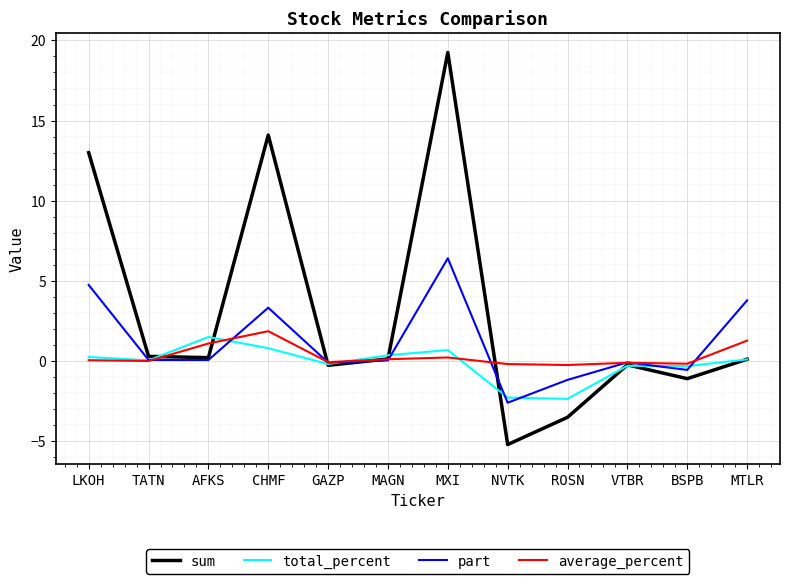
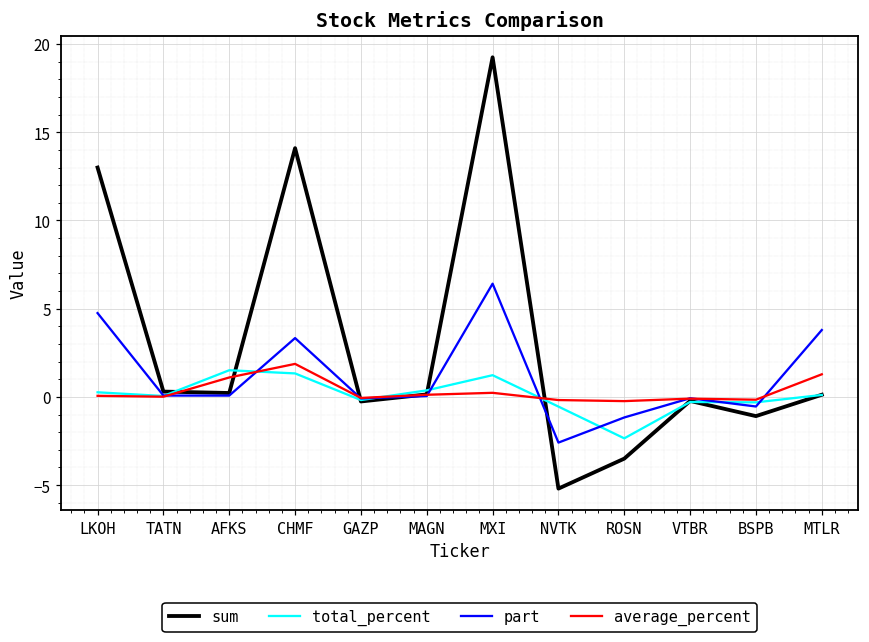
total_percent, CHMF: 0.8 -> 1.3
total_percent, MXI: 0.7 -> 1.2
total_percent, NVTK: -2.3 -> -0.6
